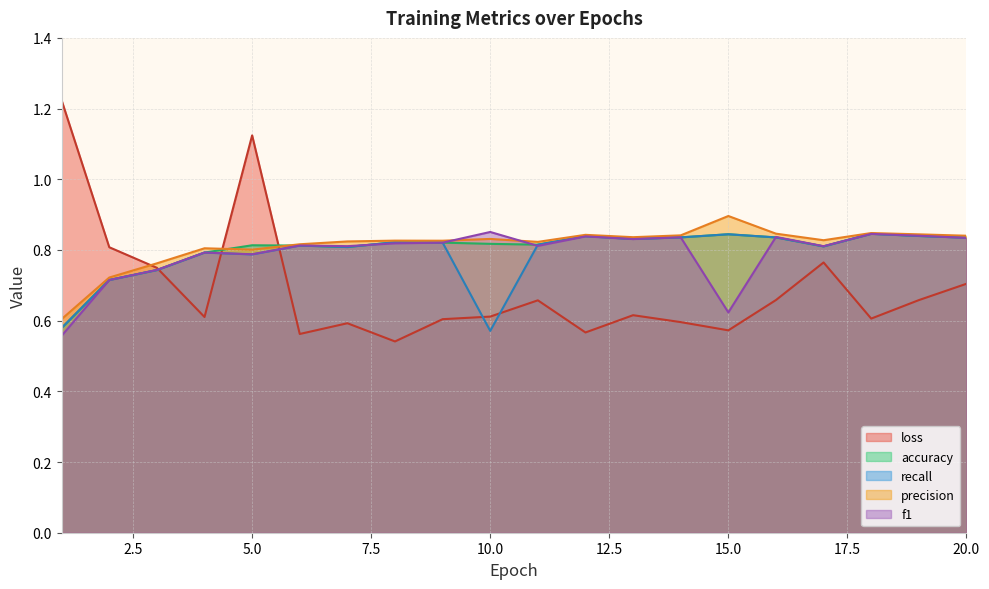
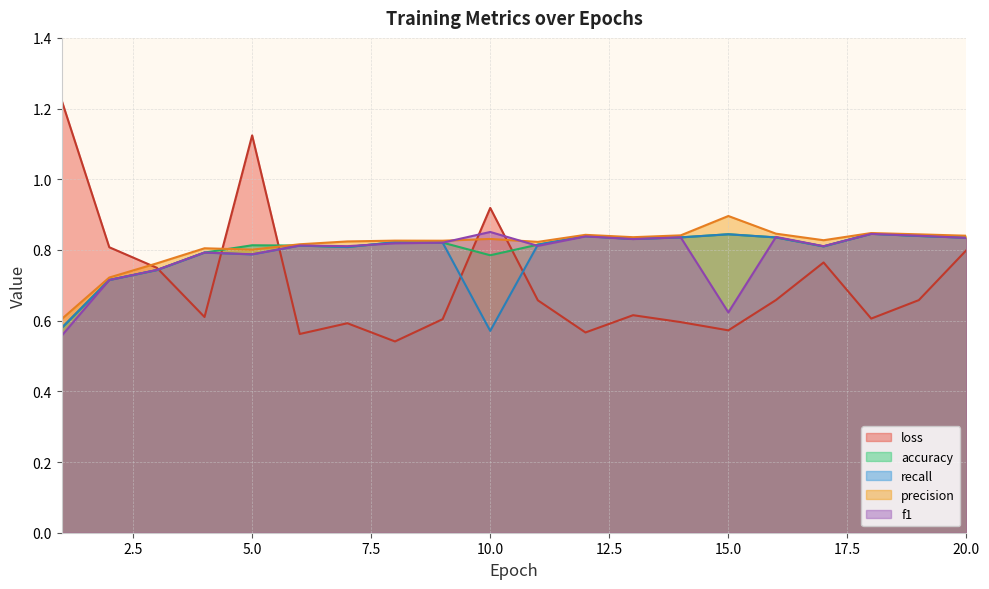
loss, 10.0: 0.61 -> 0.92
accuracy, 10.0: 0.82 -> 0.79
loss, 20.0: 0.70 -> 0.80
